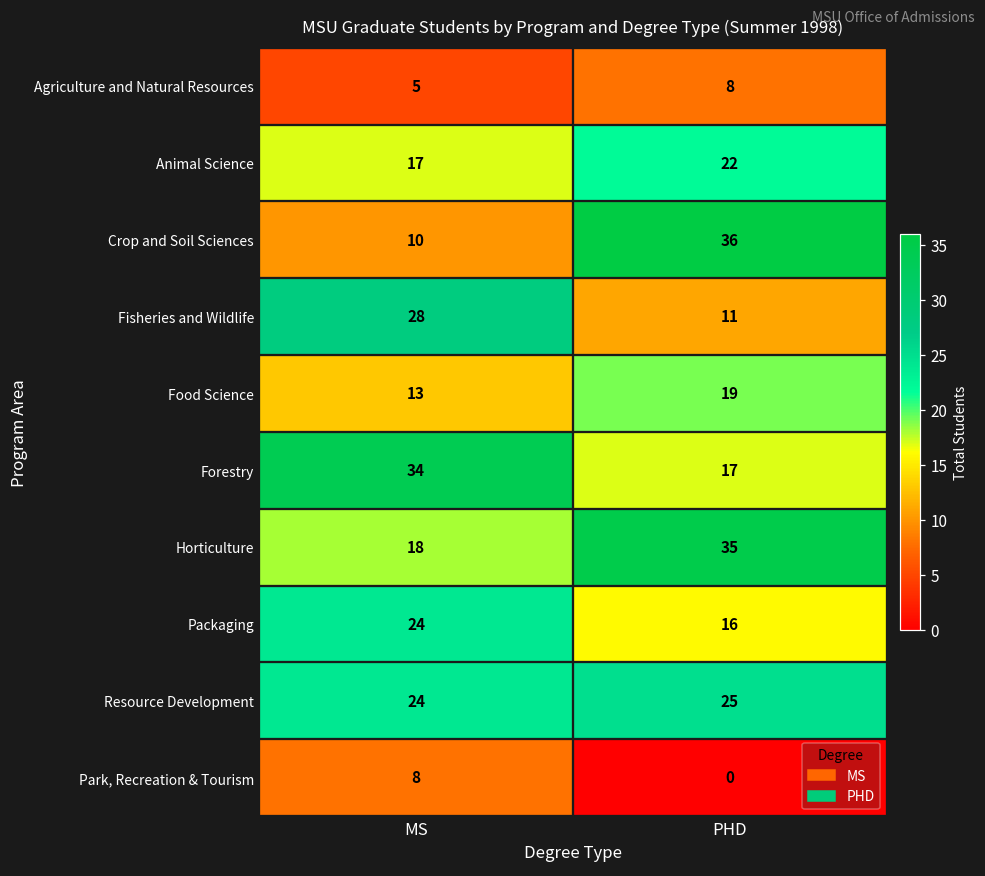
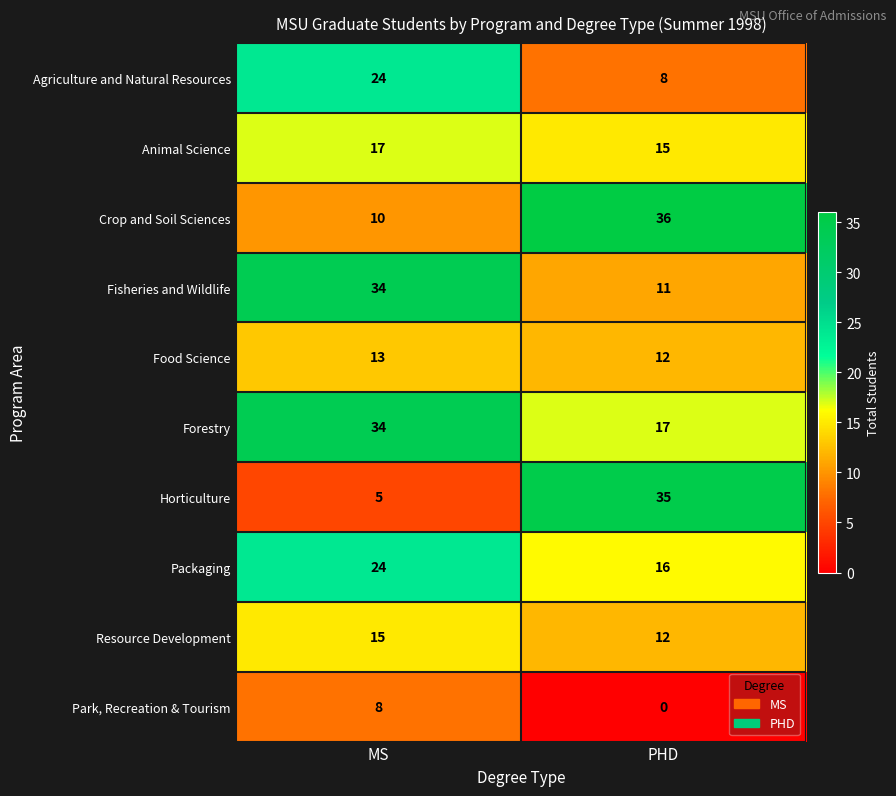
Agriculture and Natural Resources, MS: 5 -> 24
Animal Science, PHD: 22 -> 15
Fisheries and Wildlife, MS: 28 -> 34
Food Science, PHD: 19 -> 12
Horticulture, MS: 18 -> 5
Resource Development, MS: 24 -> 15
Resource Development, PHD: 25 -> 12
